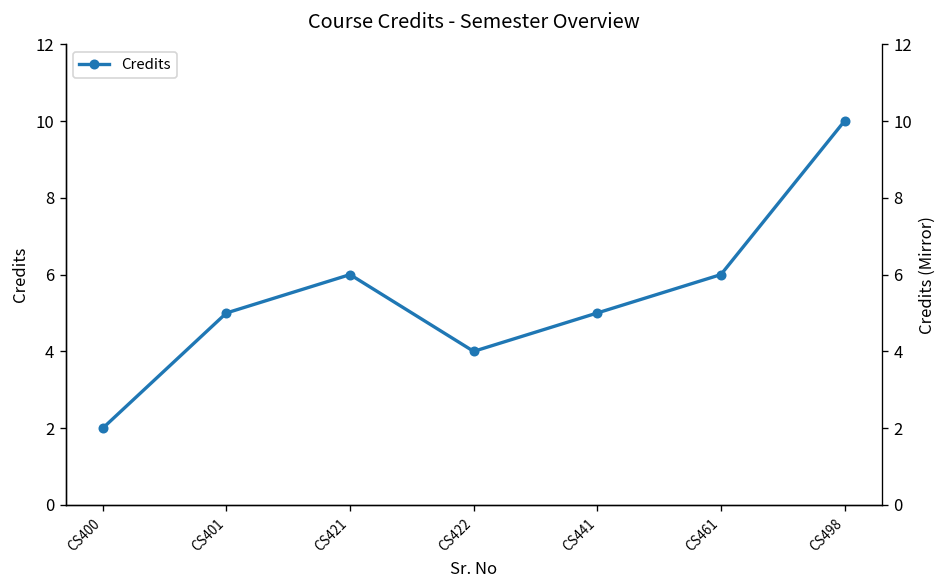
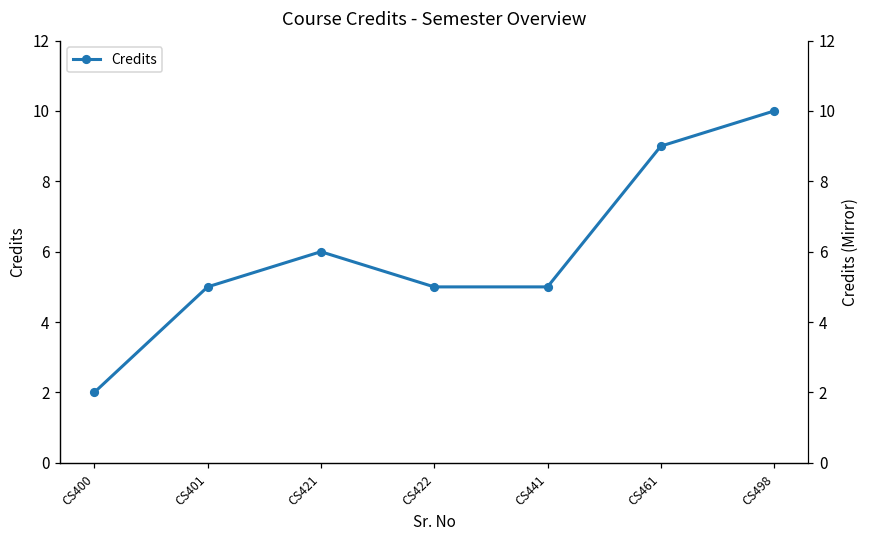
CS422: 4 -> 5
CS461: 6 -> 9
